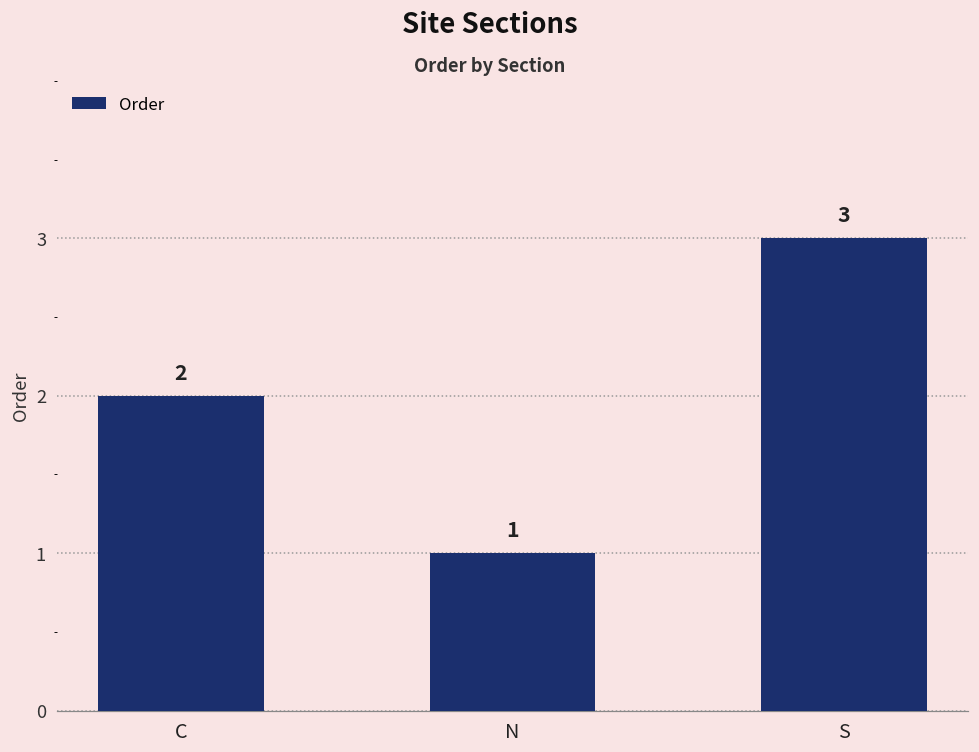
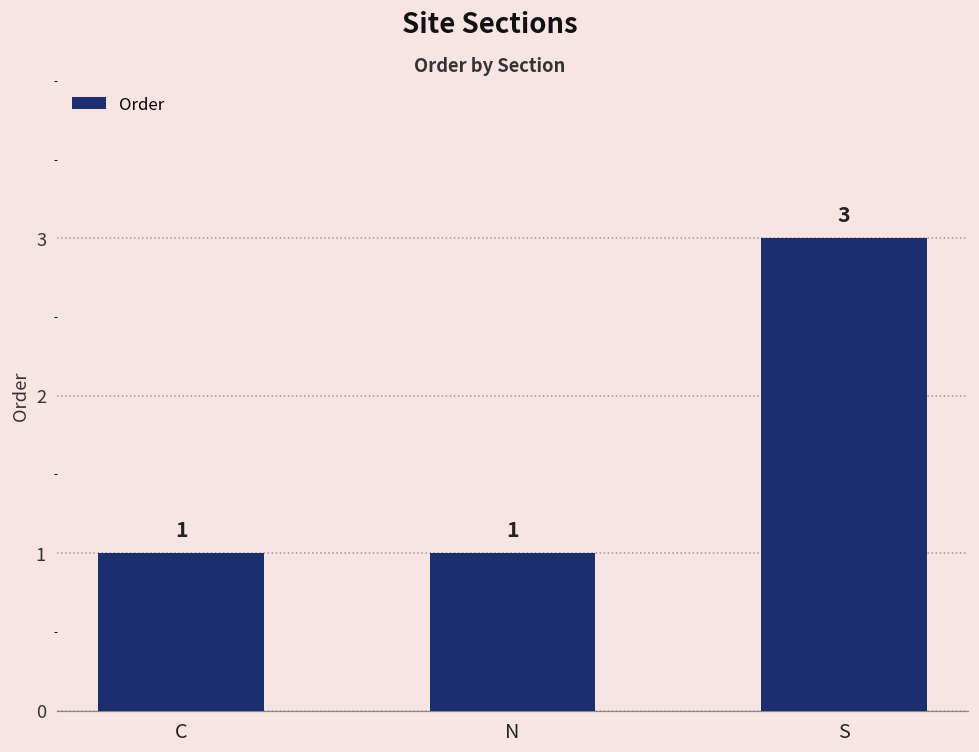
C: 2 -> 1
